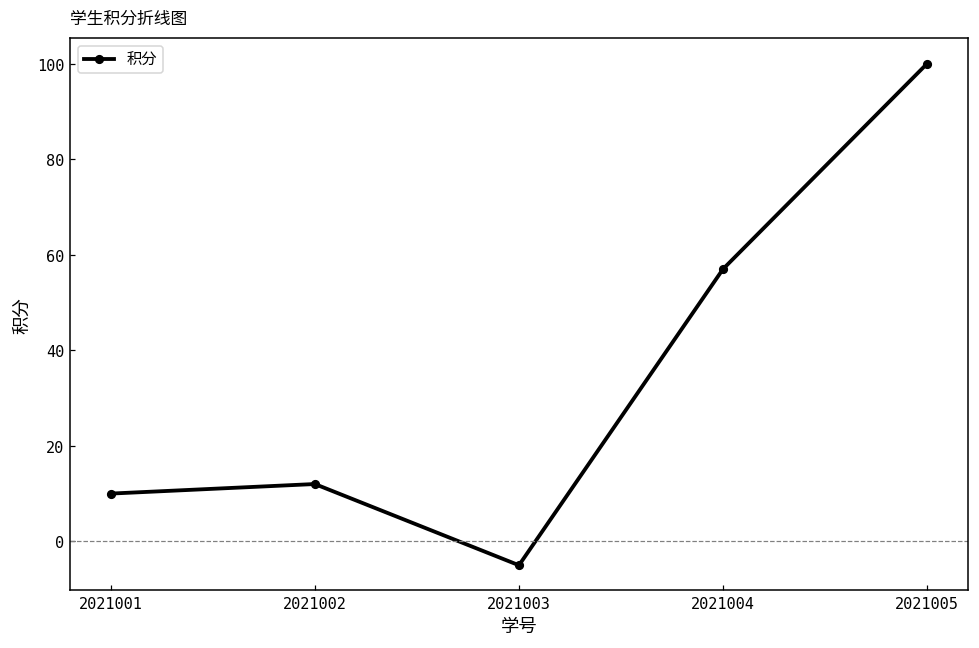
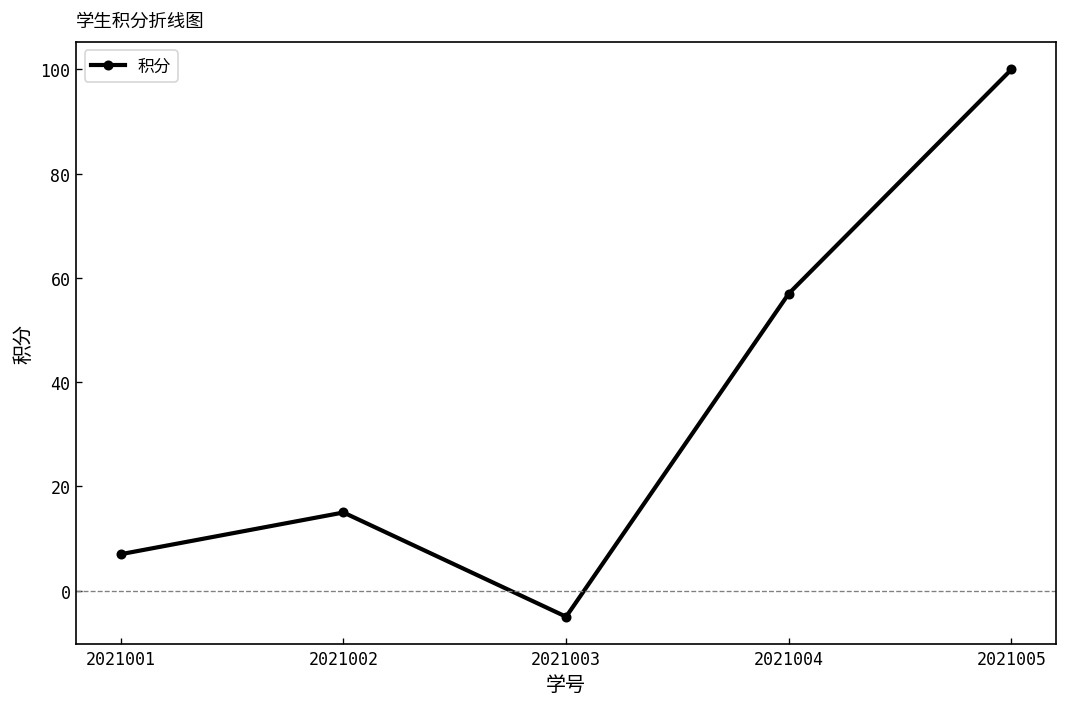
2021001: 10 -> 7
2021002: 12 -> 15
